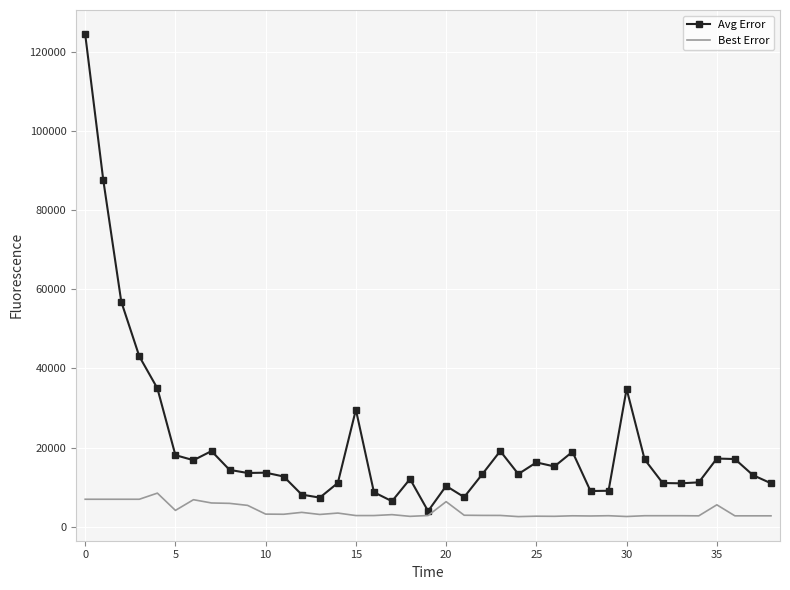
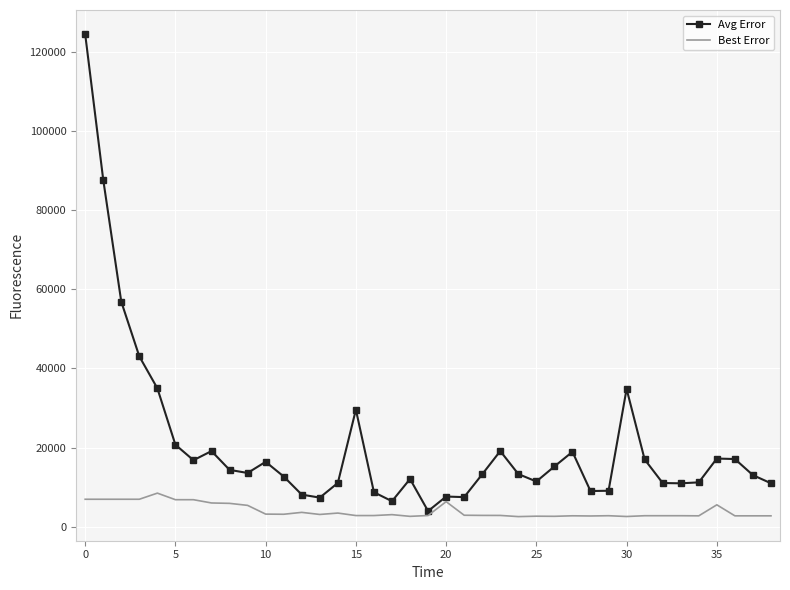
Avg Error, 5: 18000 -> 21000
Best Error, 5: 4000 -> 7000
Avg Error, 10: 14000 -> 16000
Avg Error, 20: 10000 -> 8000
Avg Error, 25: 16000 -> 11000
